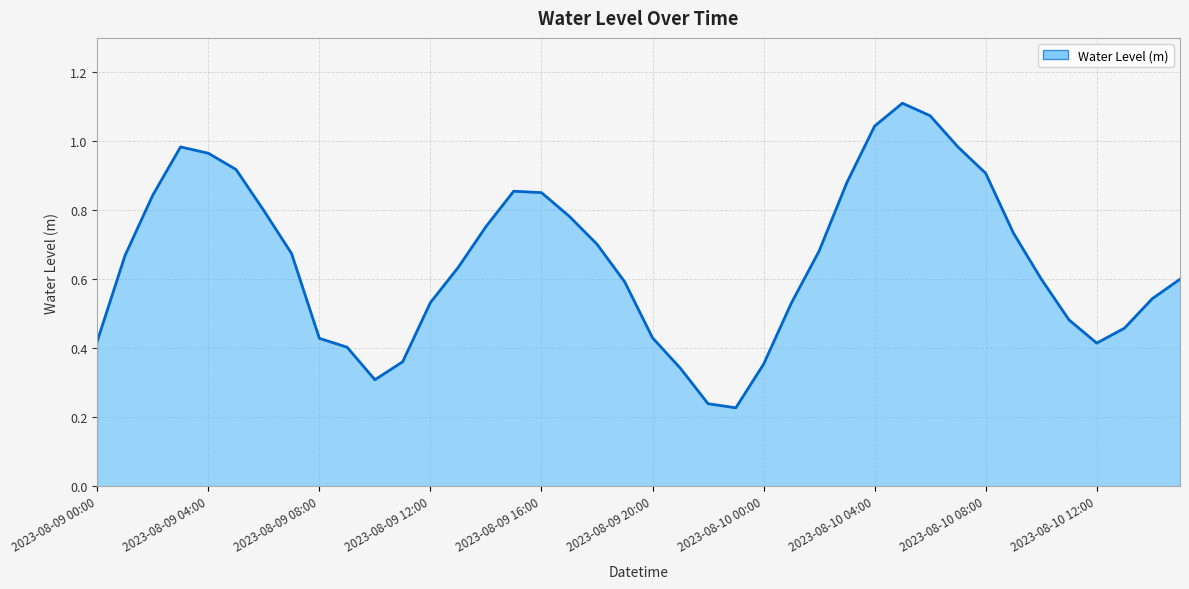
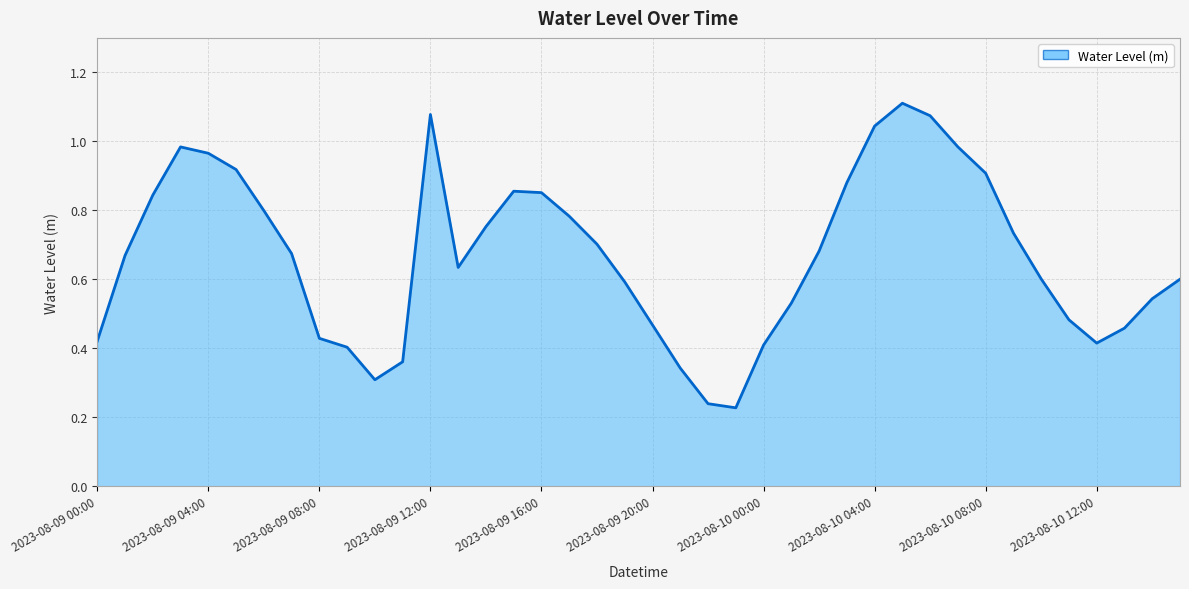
2023-08-09 12:00: 0.53 -> 1.08
2023-08-09 20:00: 0.43 -> 0.47
2023-08-10 00:00: 0.35 -> 0.41
